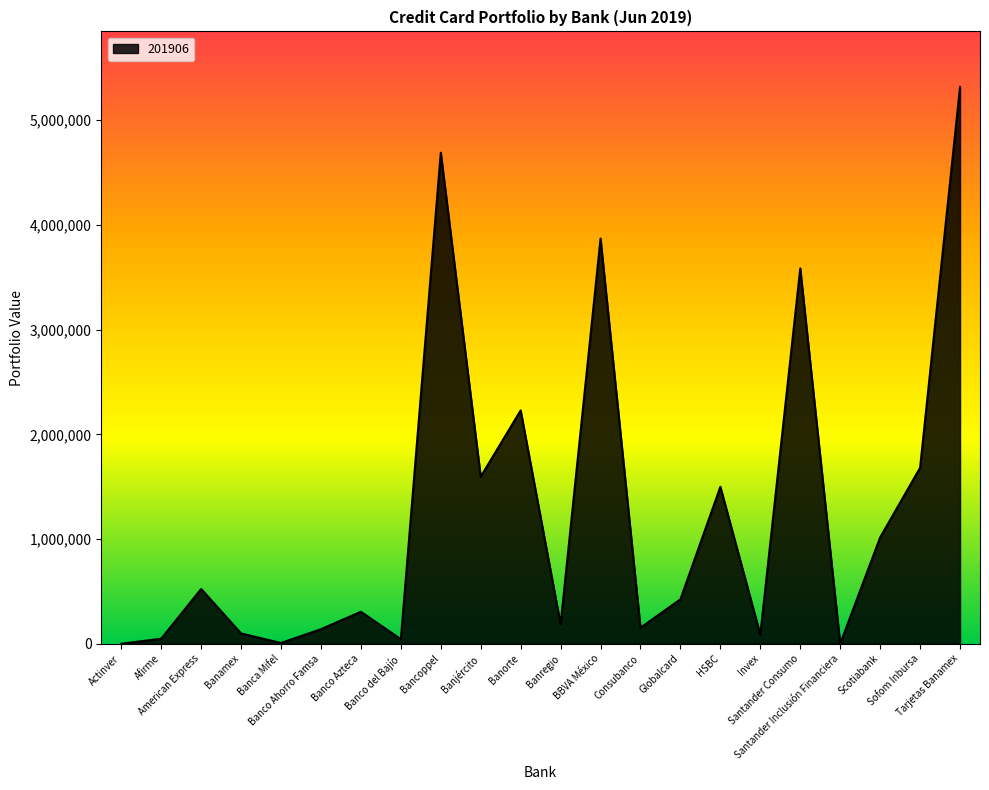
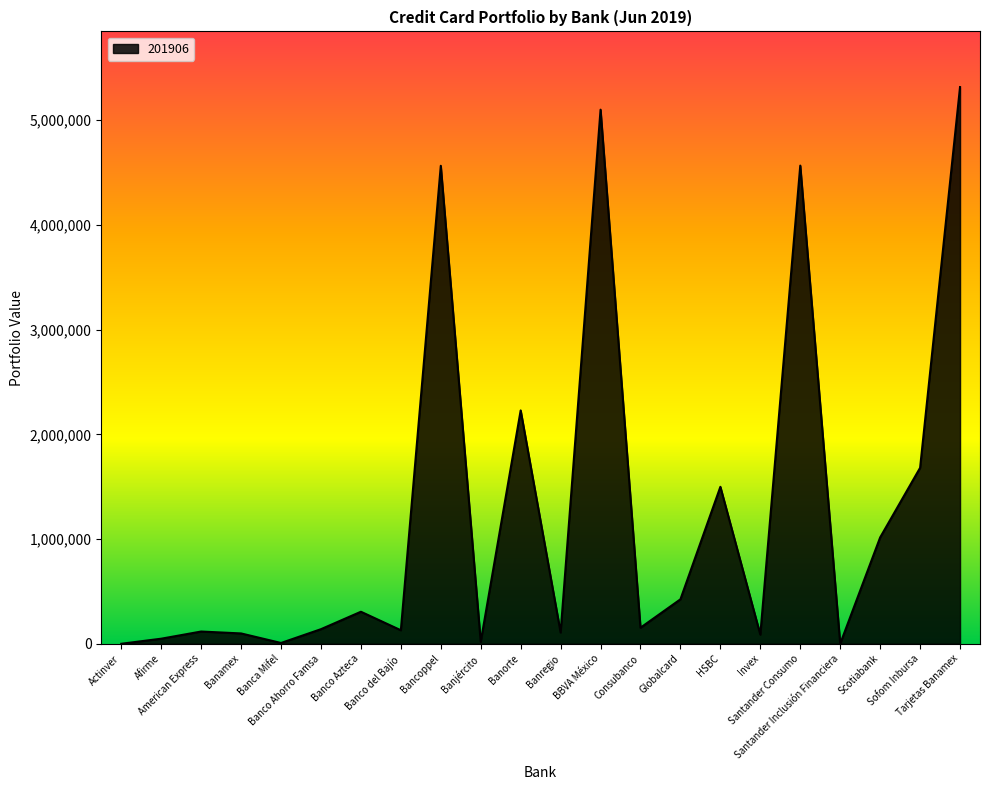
American Express: 520,000 -> 120,000
Banco del Bajío: 40,000 -> 130,000
Bancoppel: 4,690,000 -> 4,570,000
Banjército: 1,600,000 -> 20,000
Banregio: 190,000 -> 110,000
BBVA México: 3,870,000 -> 5,100,000
Santander Consumo: 3,590,000 -> 4,570,000
